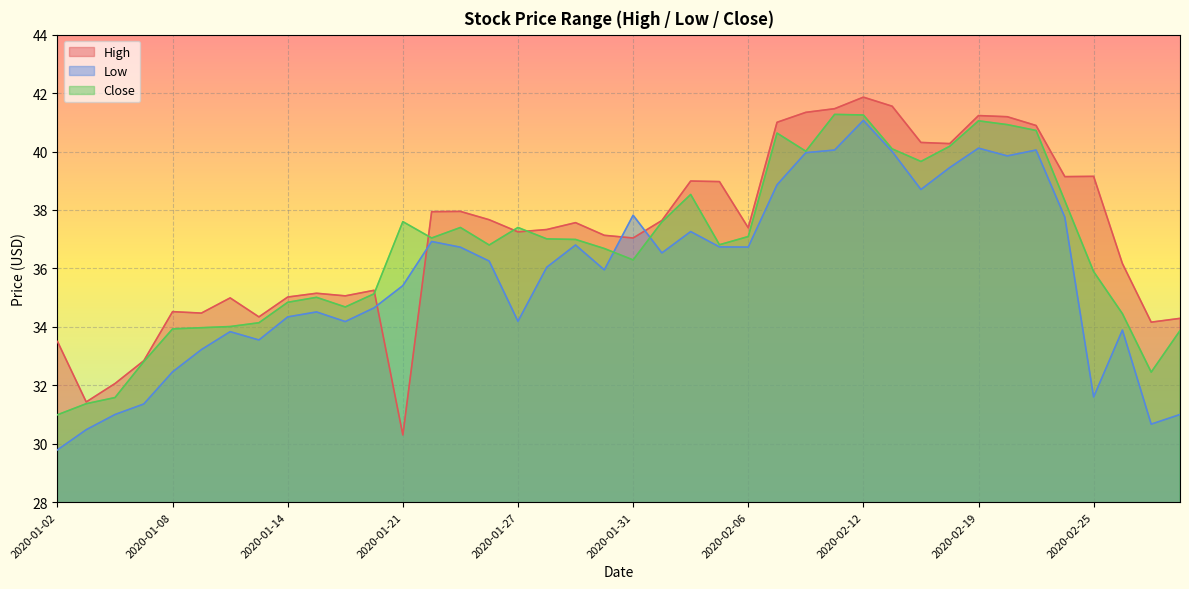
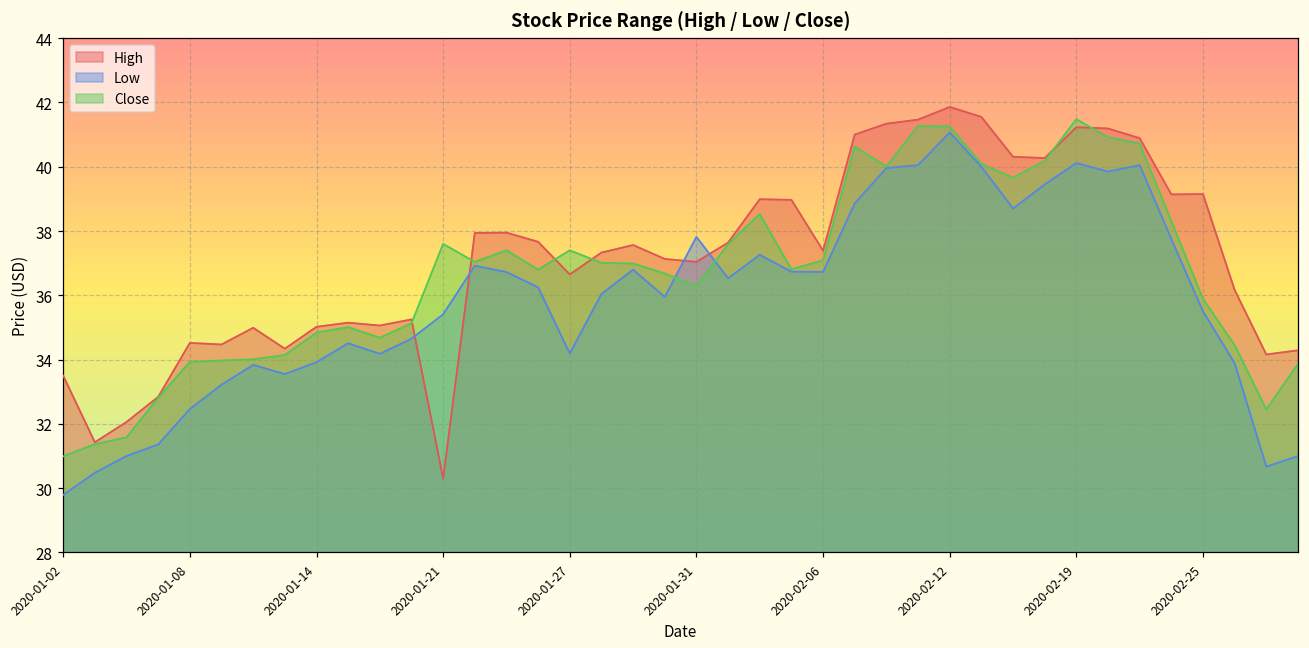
Low, 2020-01-14: 34.3 -> 33.9
High, 2020-01-27: 37.3 -> 36.7
Close, 2020-02-19: 41.1 -> 41.5
Low, 2020-02-25: 31.6 -> 35.5
